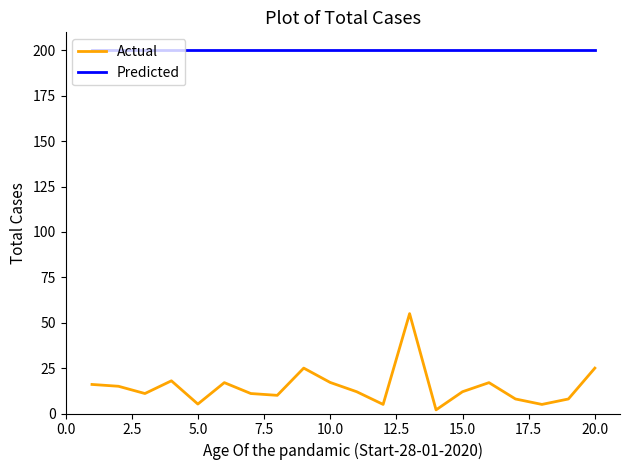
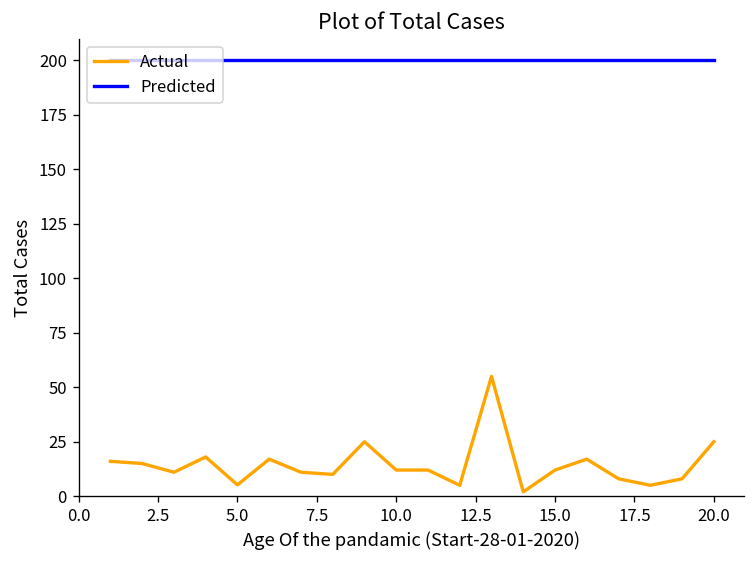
Actual, 10.0: 17 -> 12
